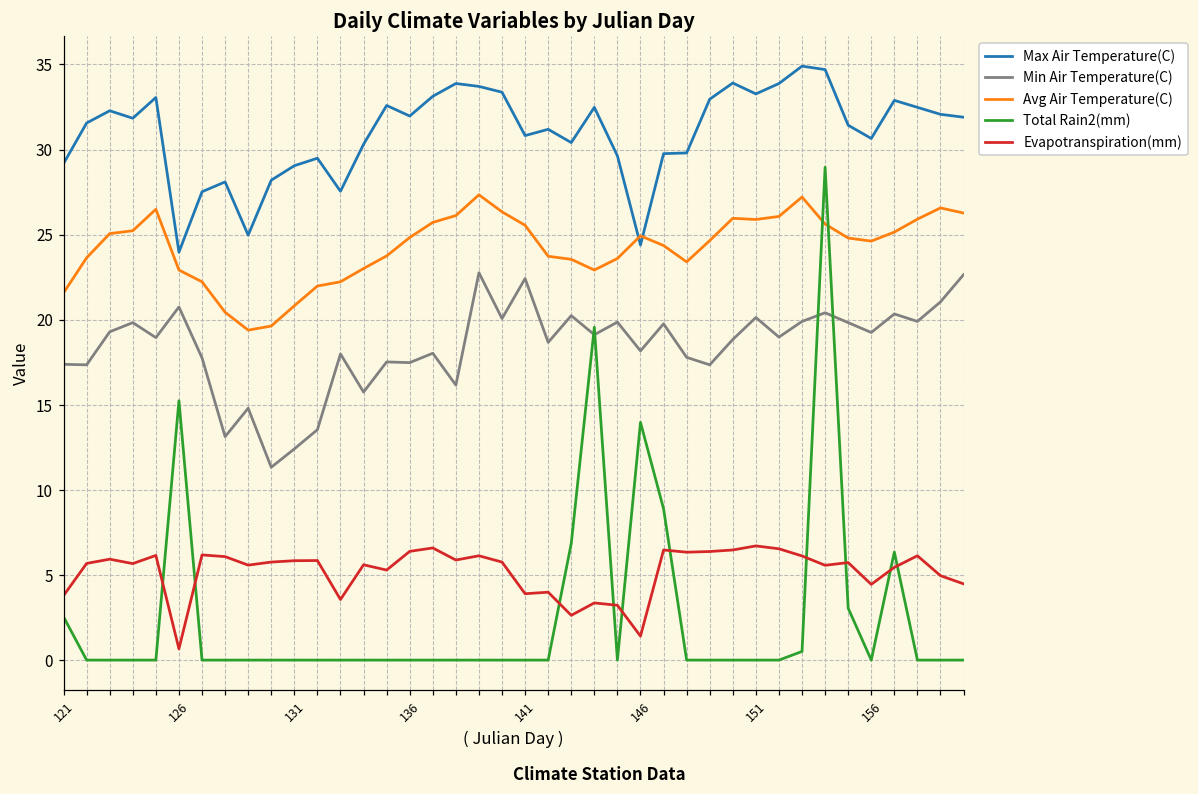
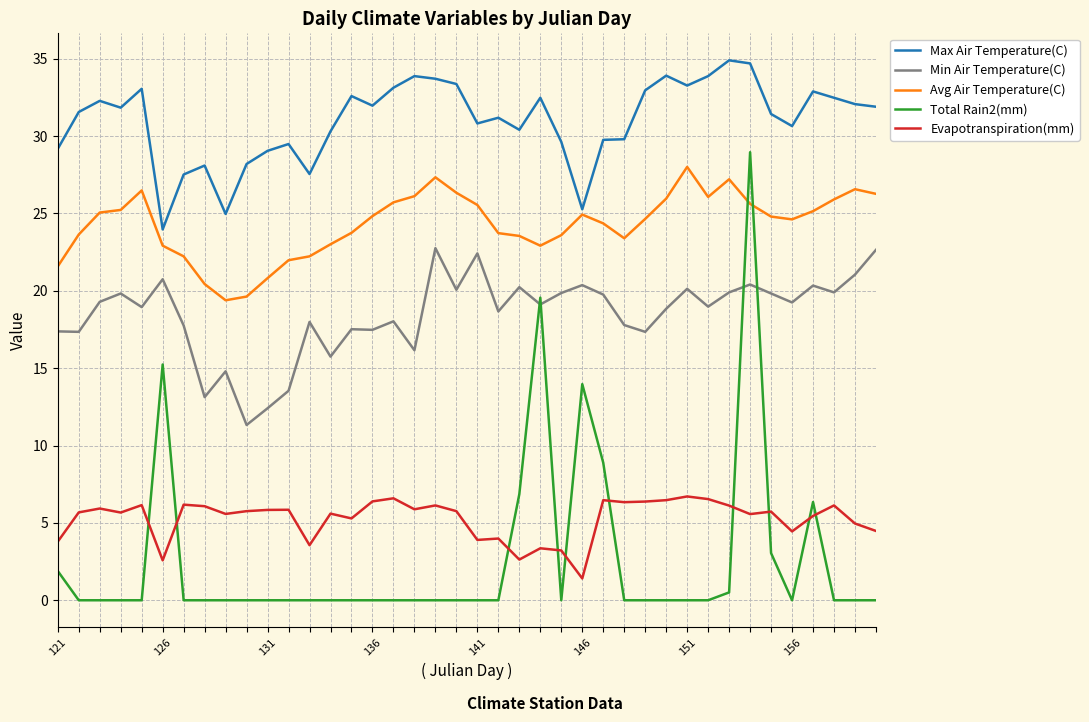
Total Rain2(mm), 121: 2.5 -> 1.9
Evapotranspiration(mm), 126: 0.7 -> 2.6
Max Air Temperature(C), 146: 24.4 -> 25.3
Min Air Temperature(C), 146: 18.2 -> 20.4
Avg Air Temperature(C), 151: 25.9 -> 28.0
